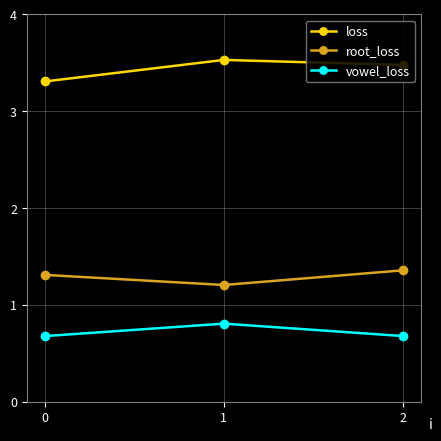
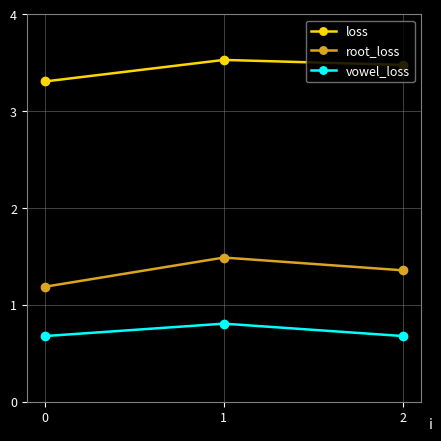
root_loss, 0: 1.3 -> 1.2
root_loss, 1: 1.2 -> 1.5
